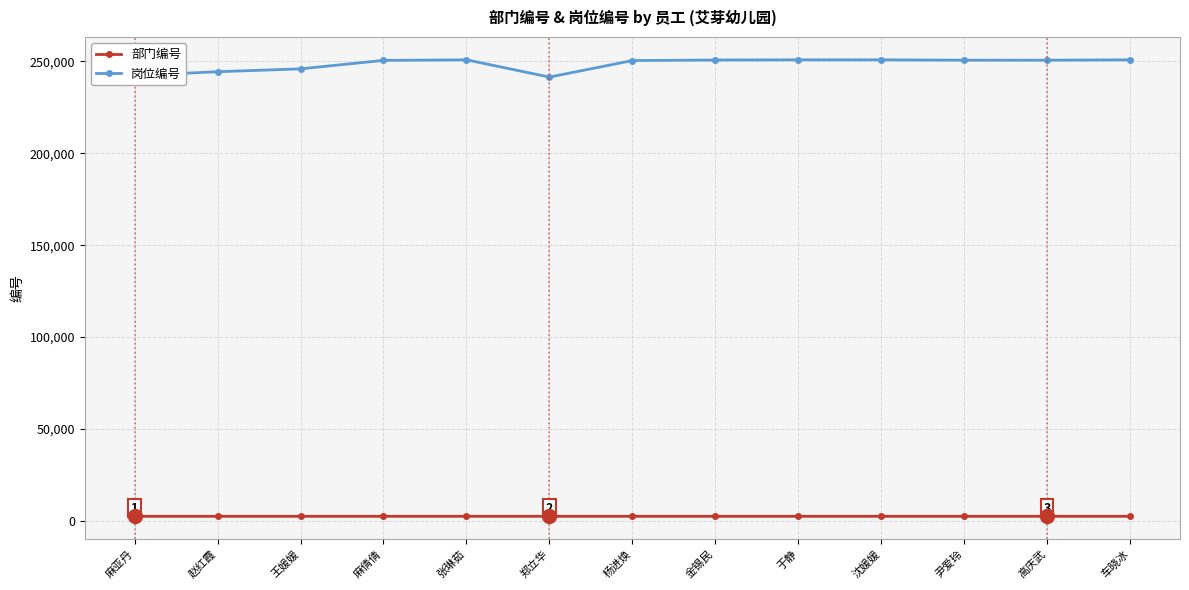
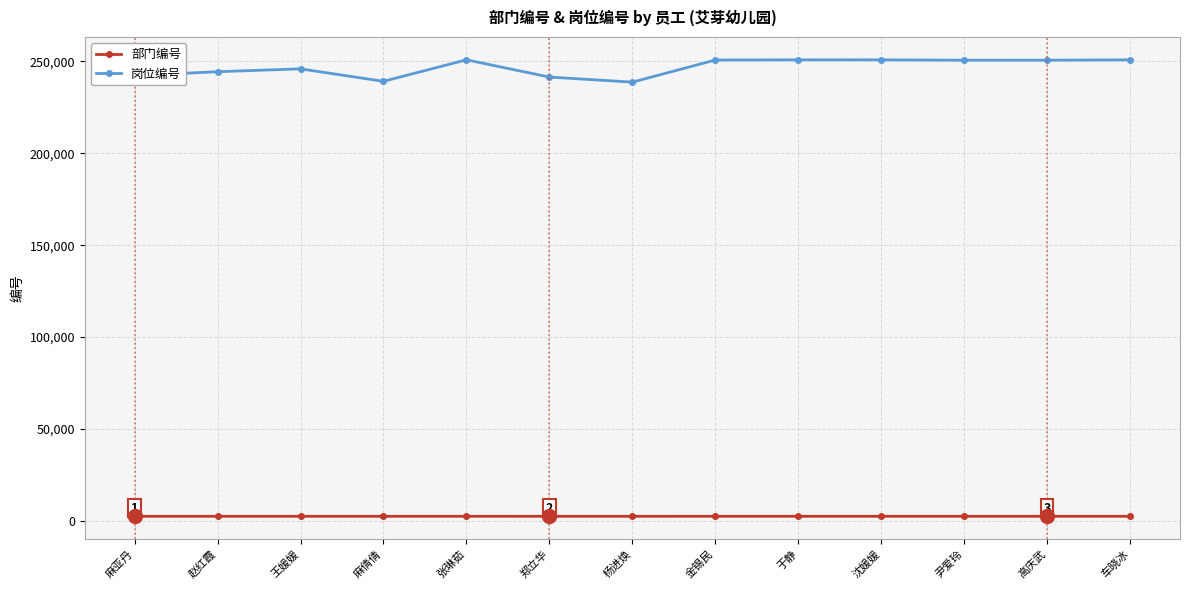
岗位编号, 麻倩倩: 251,000 -> 239,000
岗位编号, 杨进焕: 251,000 -> 239,000
